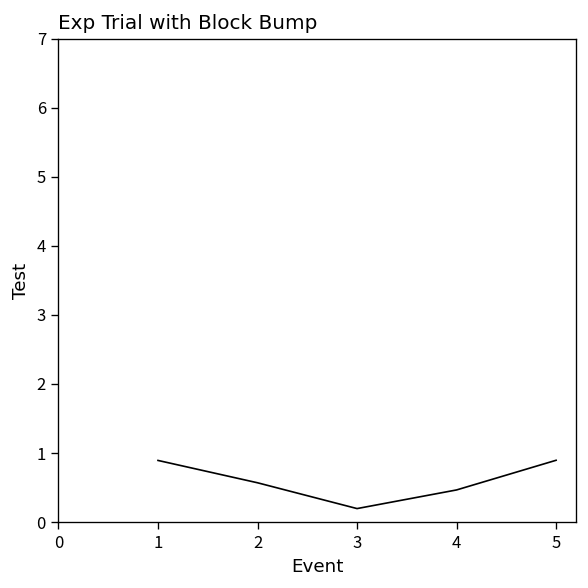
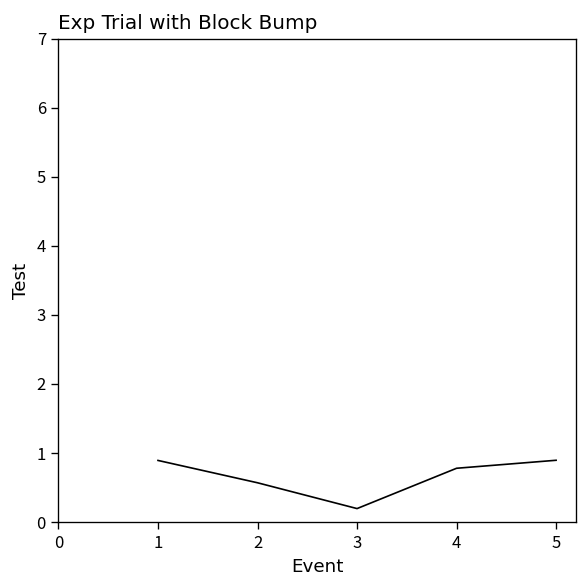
4: 0.5 -> 0.8
